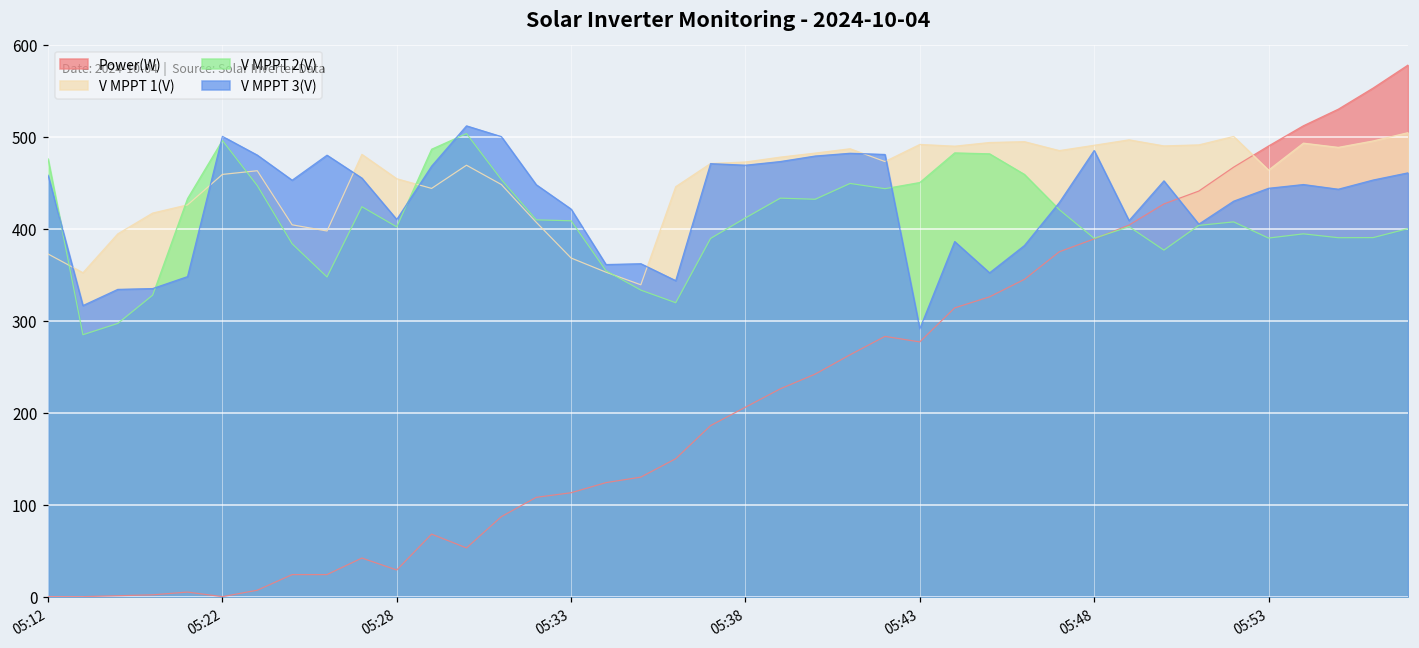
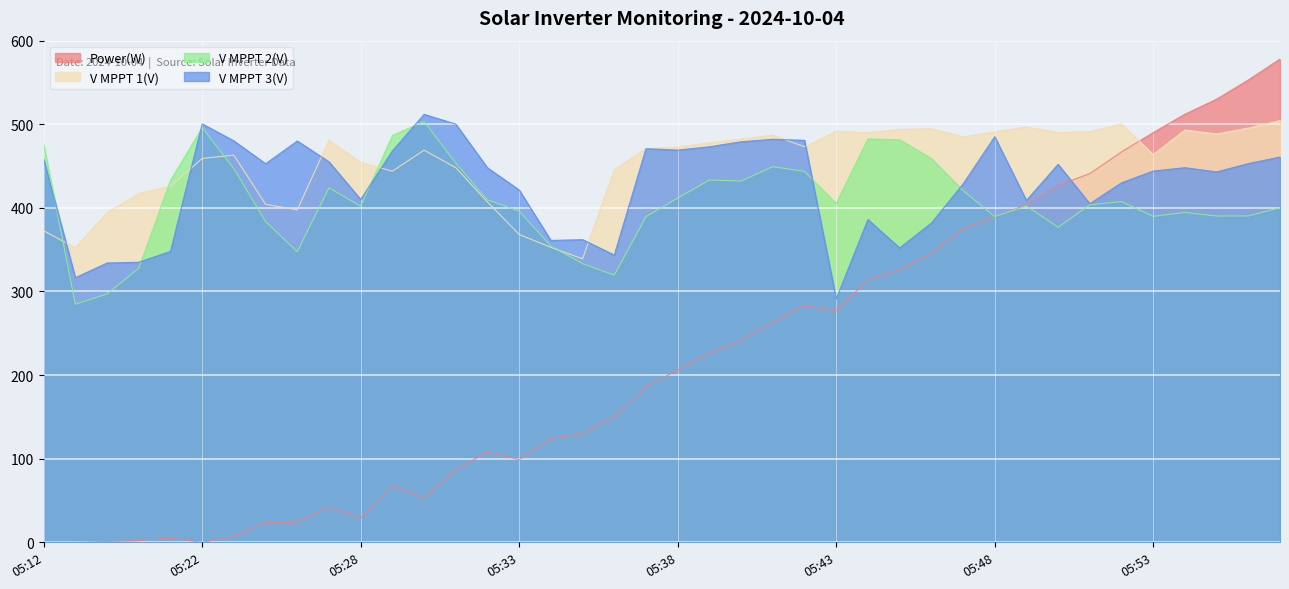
Power(W), 05:33: 110 -> 100
V MPPT 2(V), 05:33: 410 -> 400
V MPPT 2(V), 05:43: 450 -> 410
